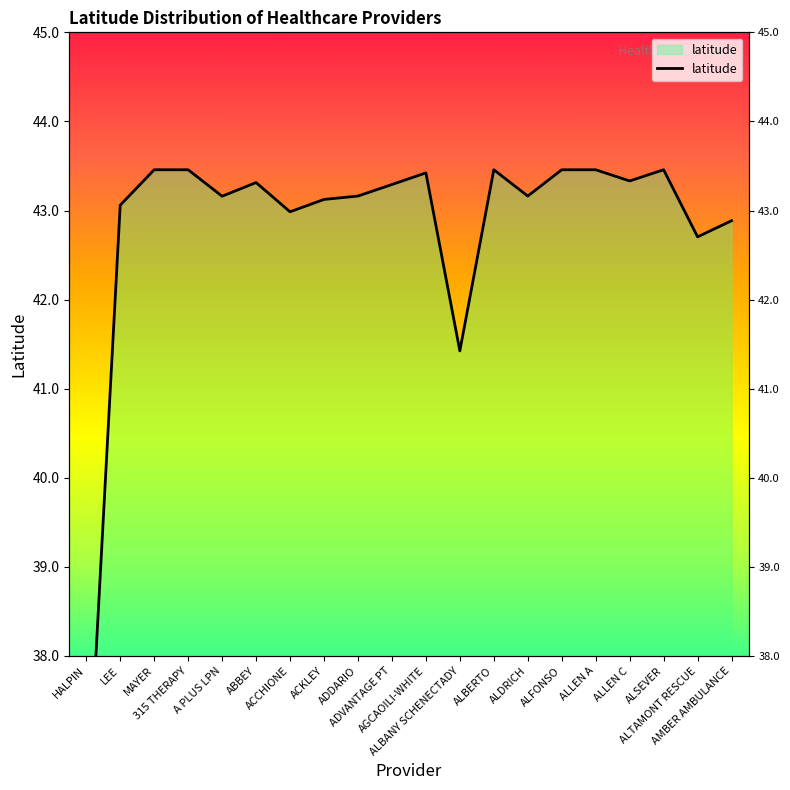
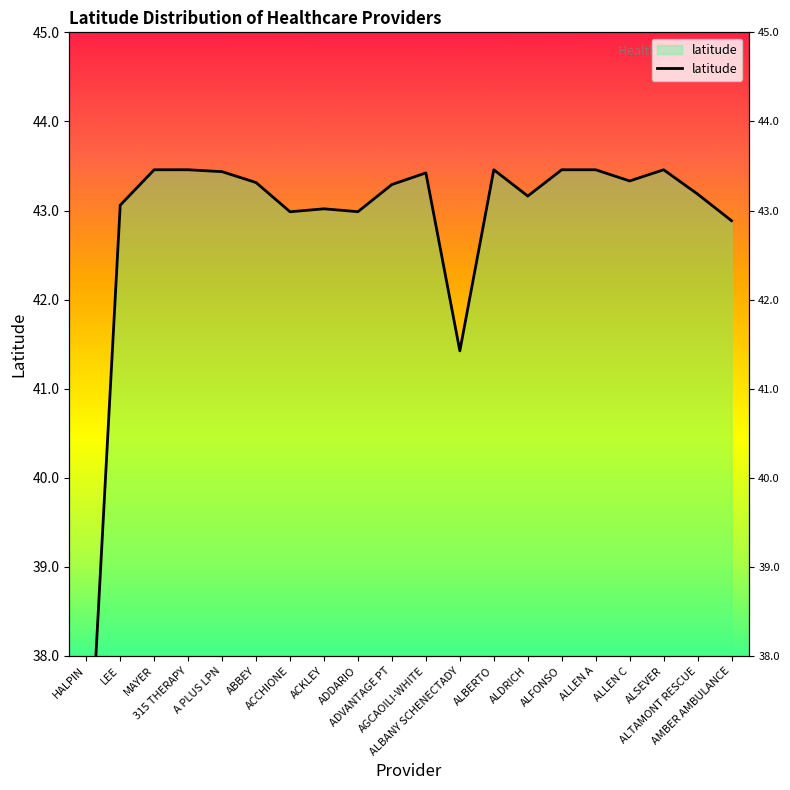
latitude, A PLUS LPN: 43.2 -> 43.4
latitude, ACKLEY: 43.1 -> 43.0
latitude, ADDARIO: 43.2 -> 43.0
latitude, ALTAMONT RESCUE: 42.7 -> 43.2
